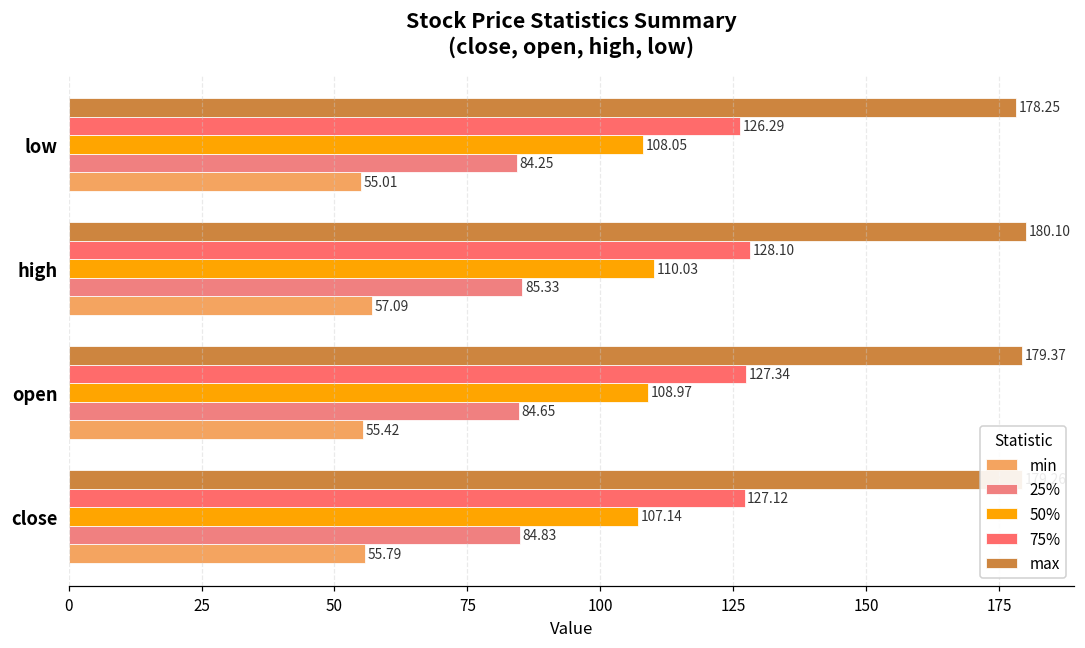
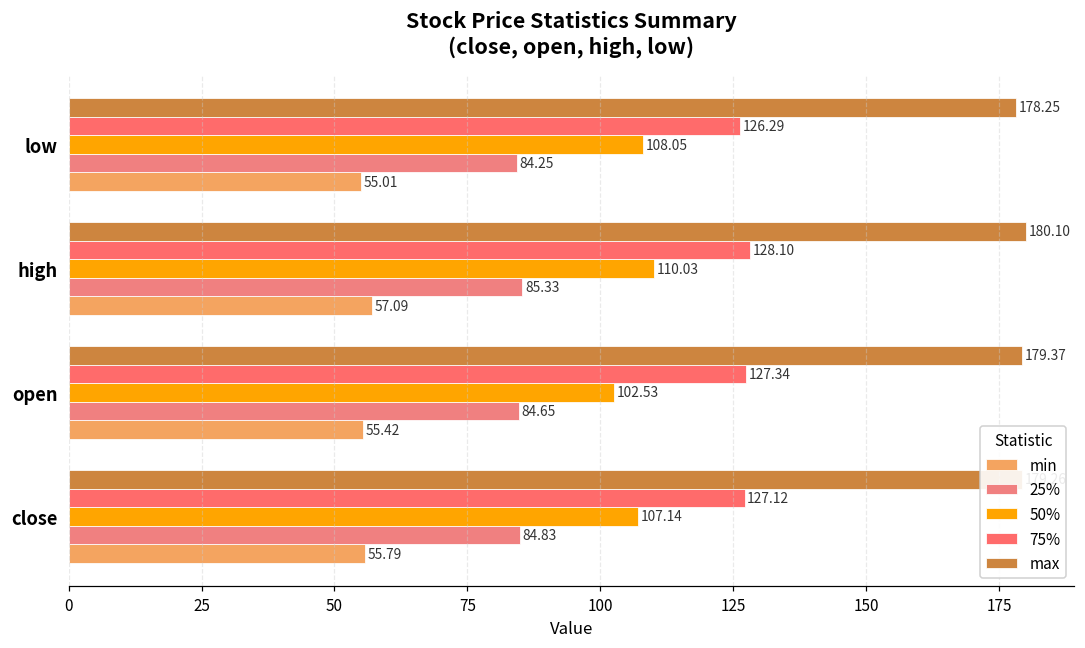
50%, open: 108.97 -> 102.53
